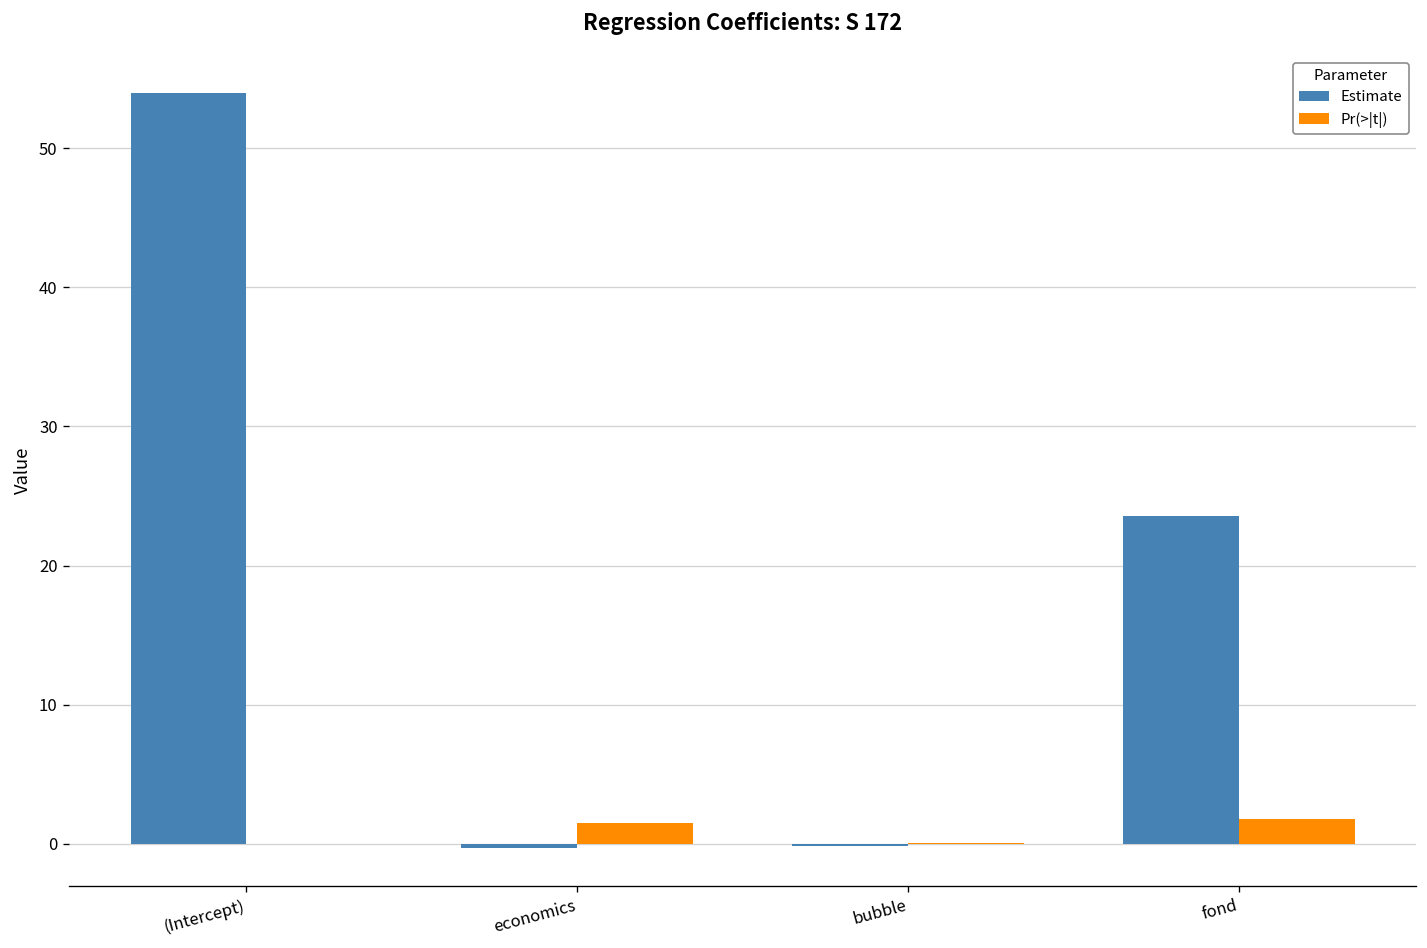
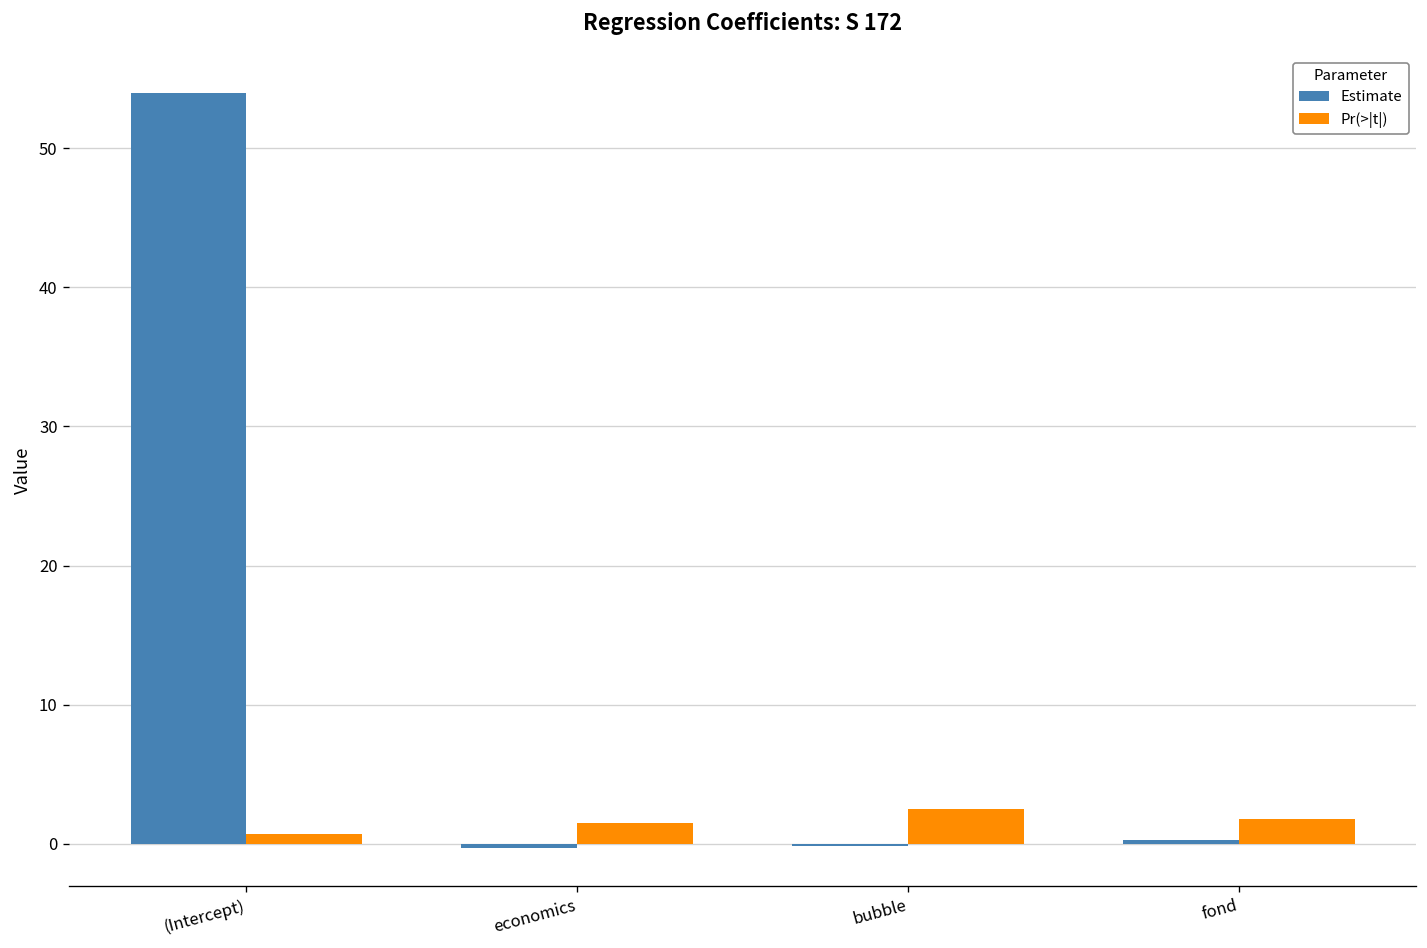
Pr(>|t|), (Intercept): 0.0 -> 0.7
Pr(>|t|), bubble: 0.0 -> 2.5
Estimate, fond: 23.6 -> 0.2
